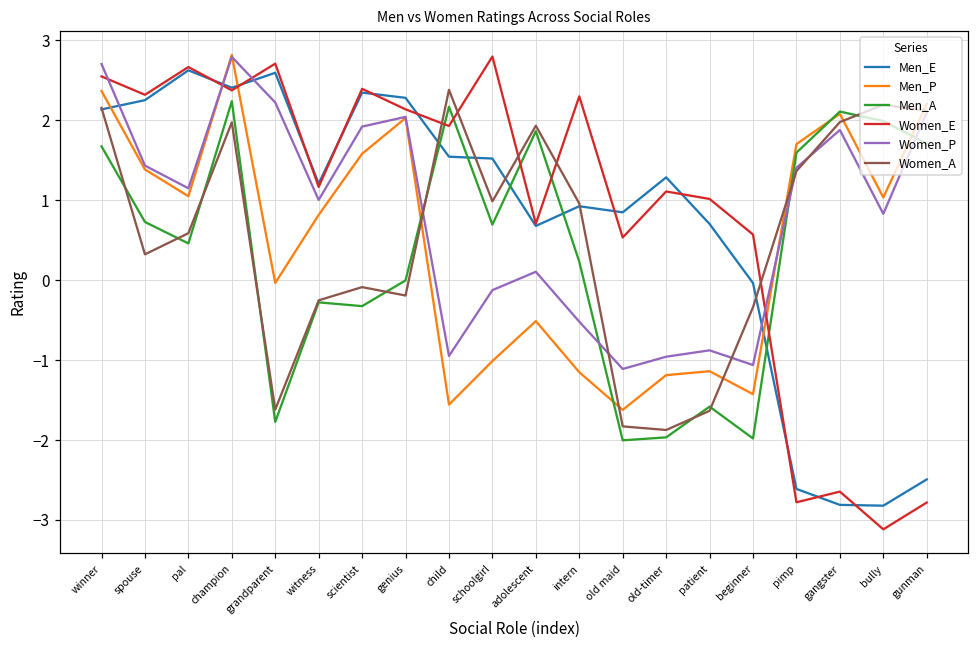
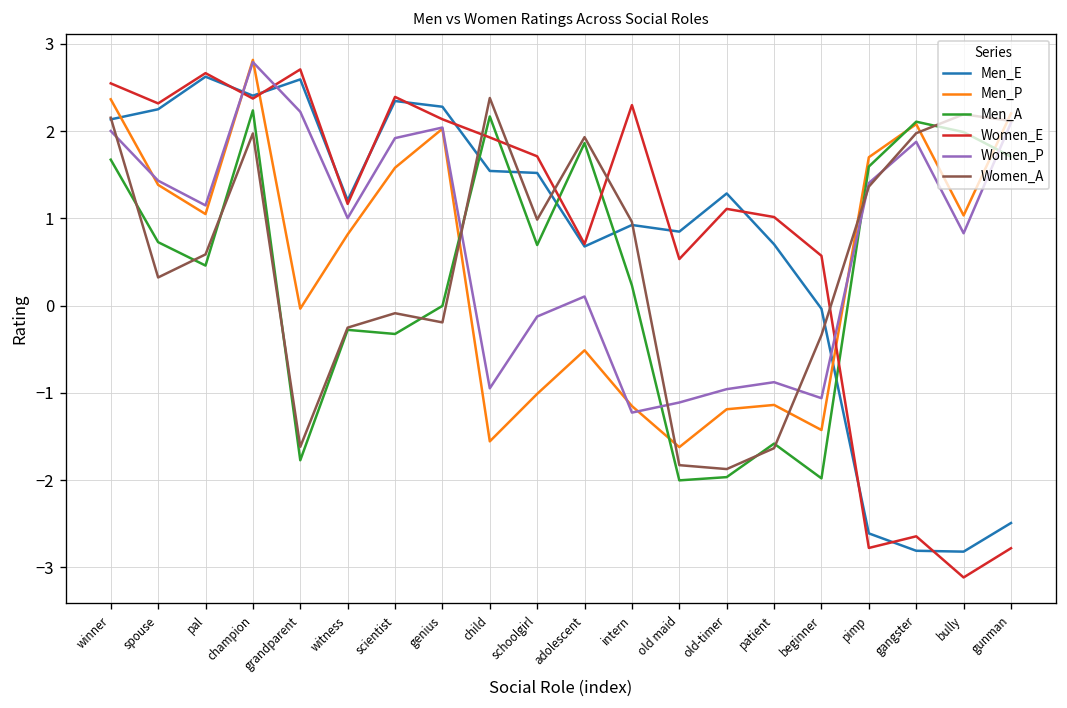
Women_P, winner: 2.7 -> 2.0
Women_E, schoolgirl: 2.8 -> 1.7
Women_P, intern: -0.5 -> -1.2
